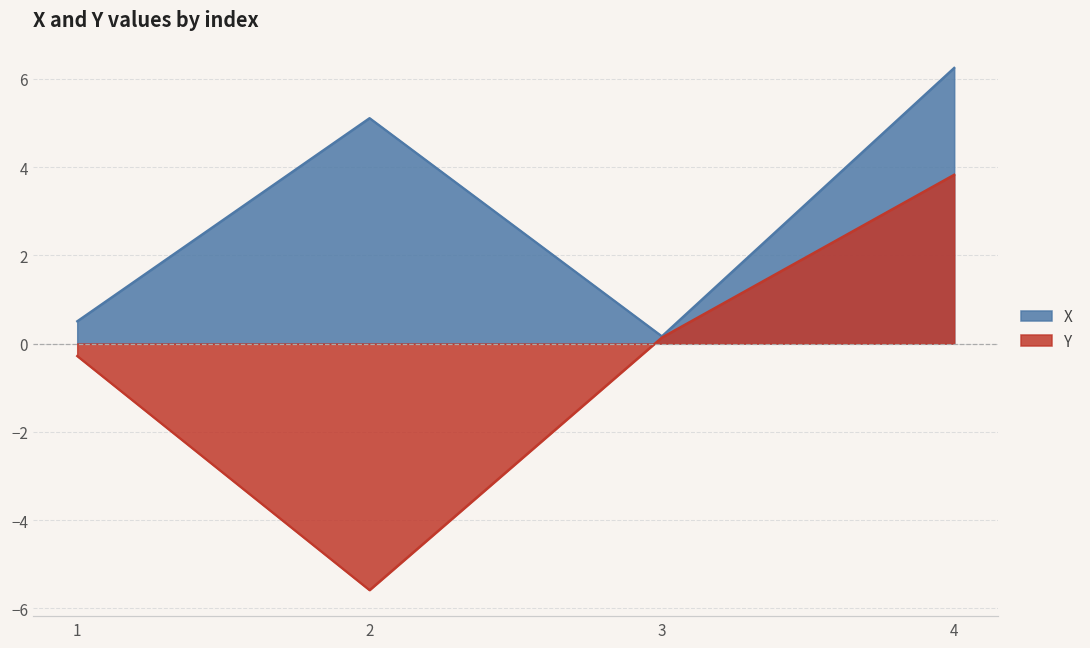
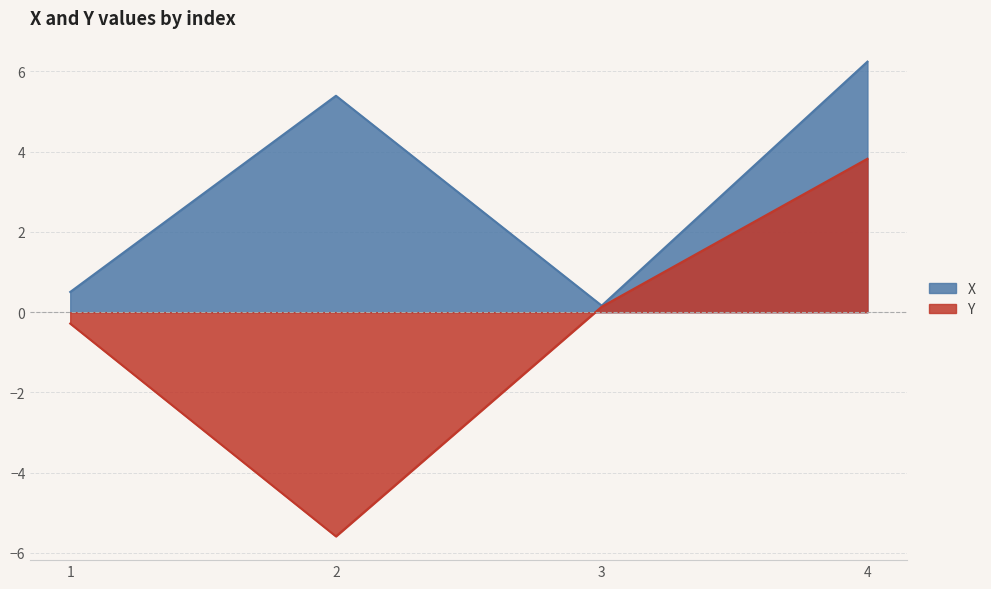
X, 2: 5.1 -> 5.4
